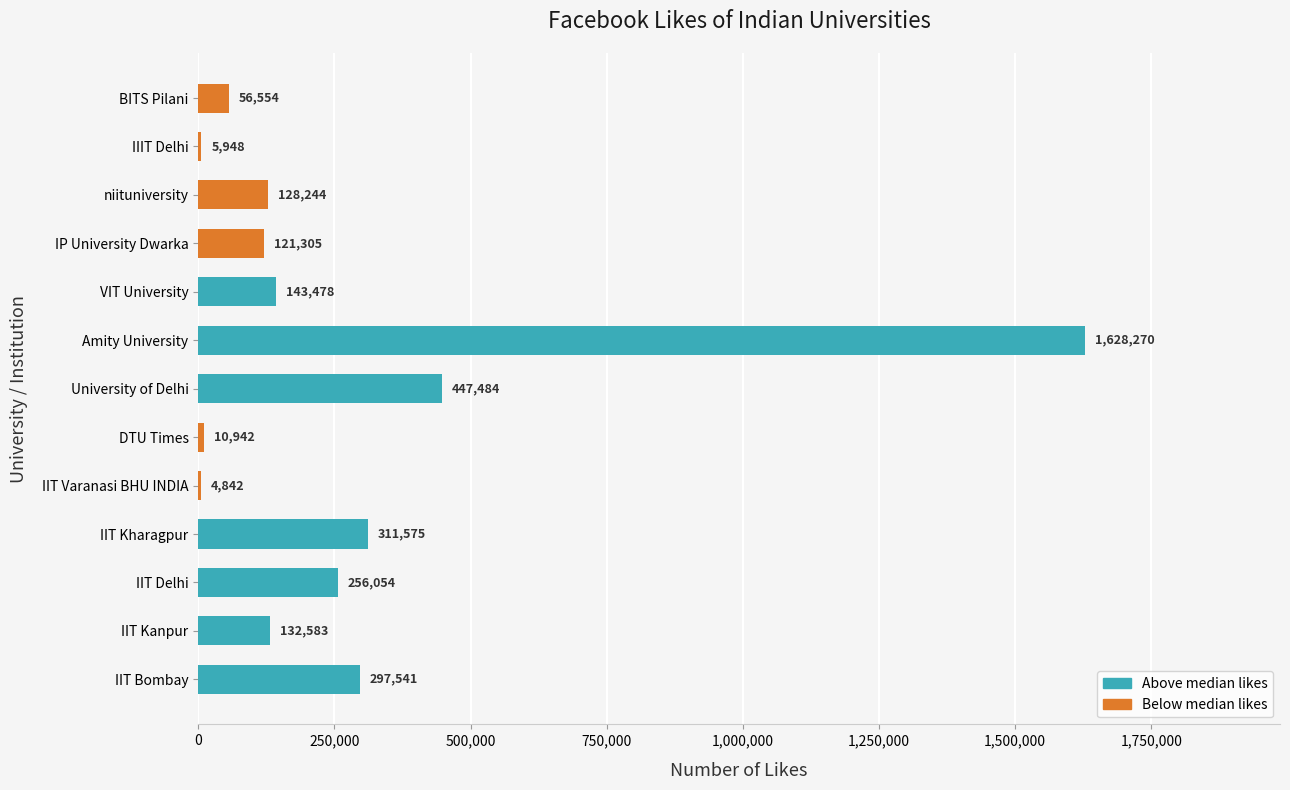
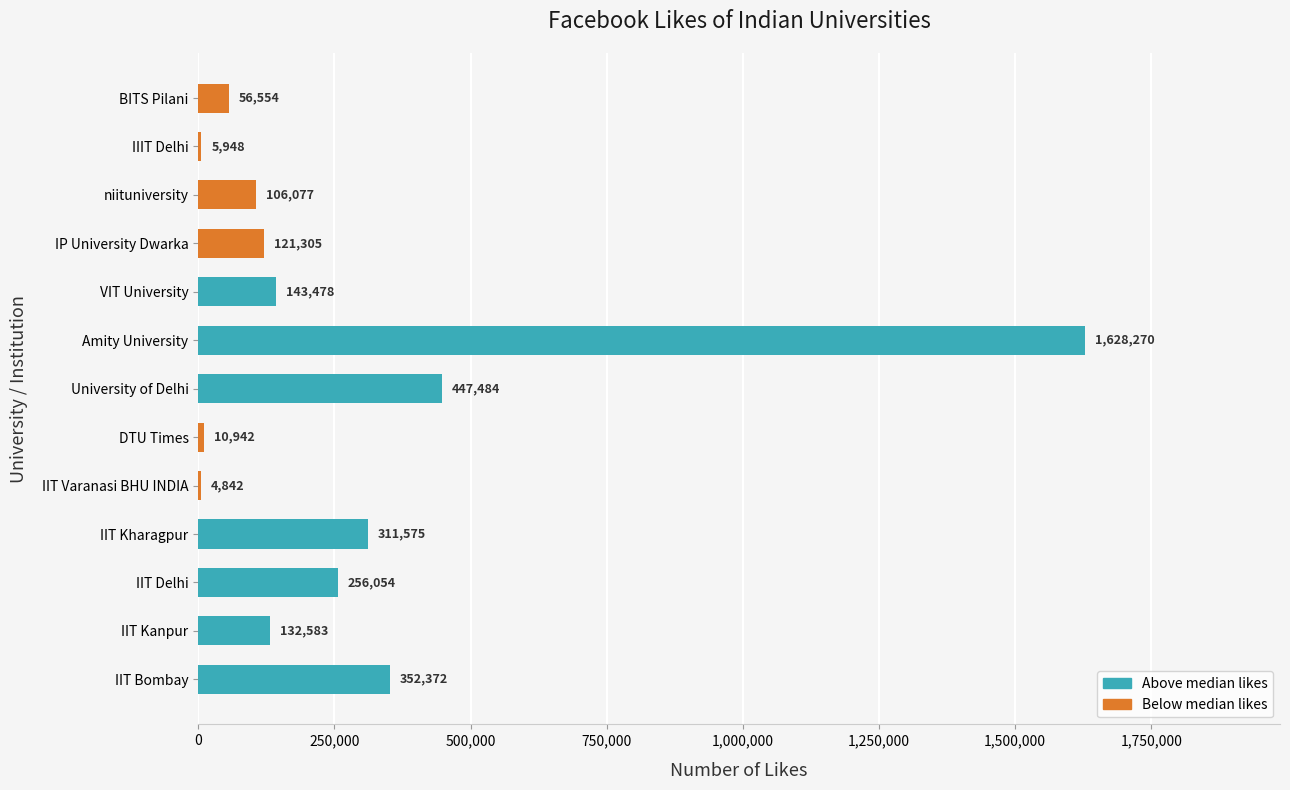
niituniversity: 128,244 -> 106,077
IIT Bombay: 297,541 -> 352,372
